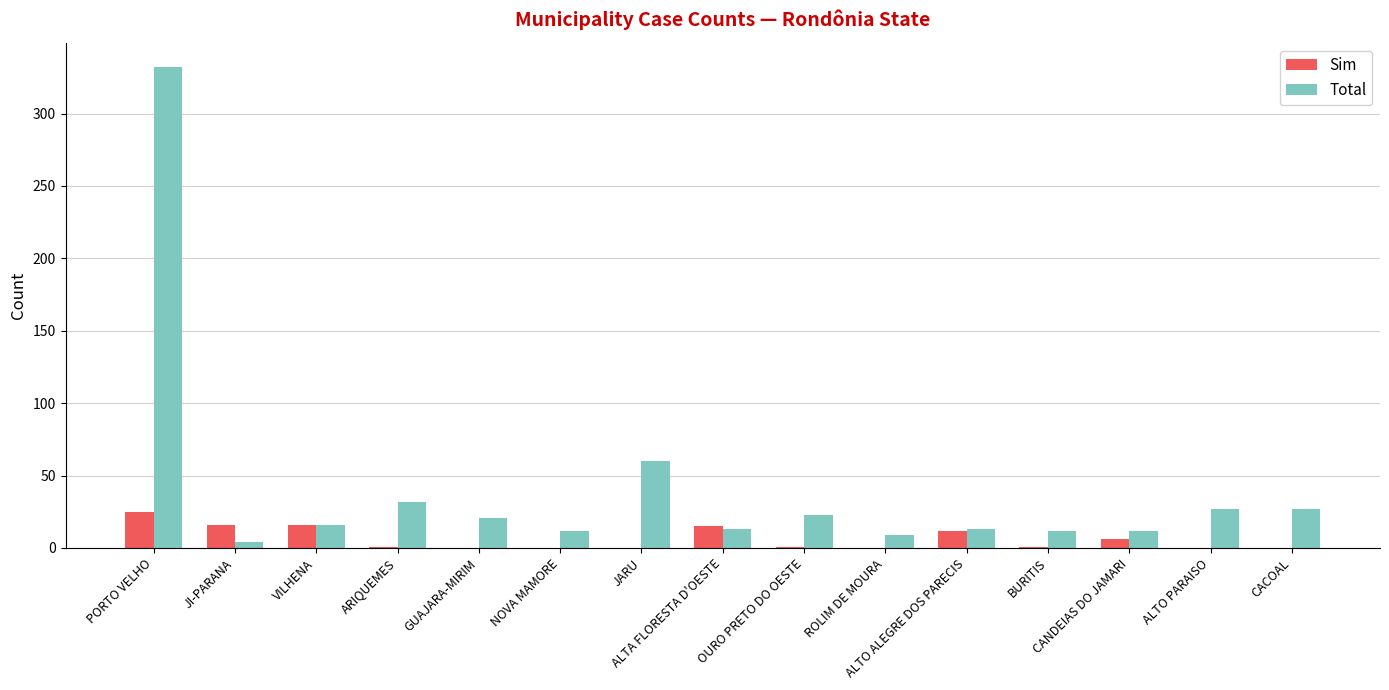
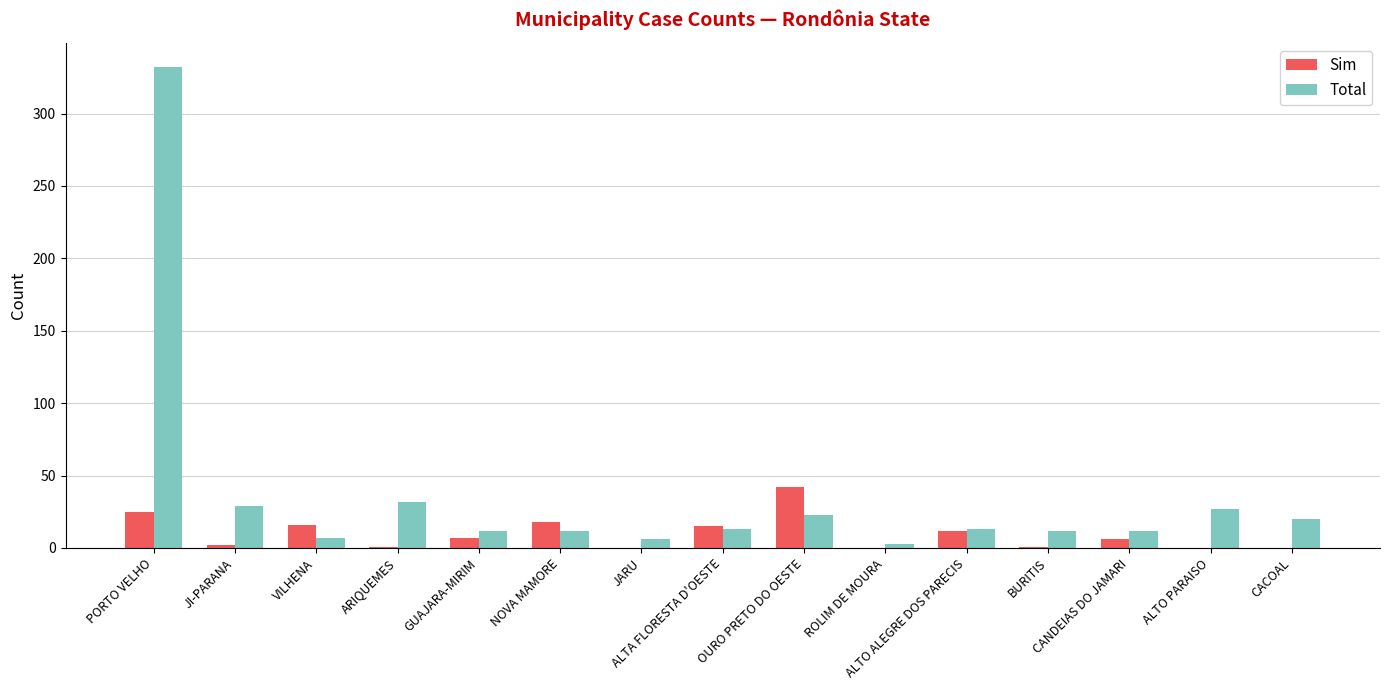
Sim, JI-PARANA: 16 -> 2
Total, JI-PARANA: 4 -> 29
Total, VILHENA: 16 -> 7
Sim, GUAJARA-MIRIM: 0 -> 7
Total, GUAJARA-MIRIM: 21 -> 12
Sim, NOVA MAMORE: 0 -> 18
Total, JARU: 60 -> 6
Sim, OURO PRETO DO OESTE: 1 -> 42
Total, ROLIM DE MOURA: 9 -> 3
Total, CACOAL: 27 -> 20
